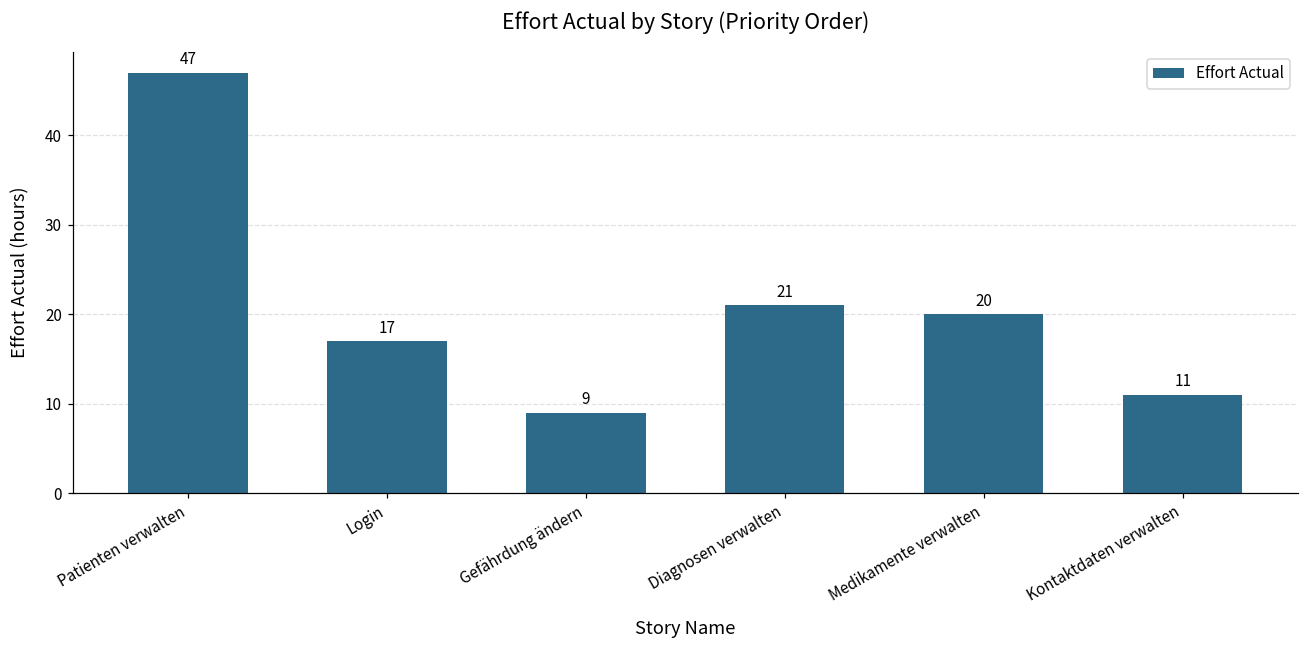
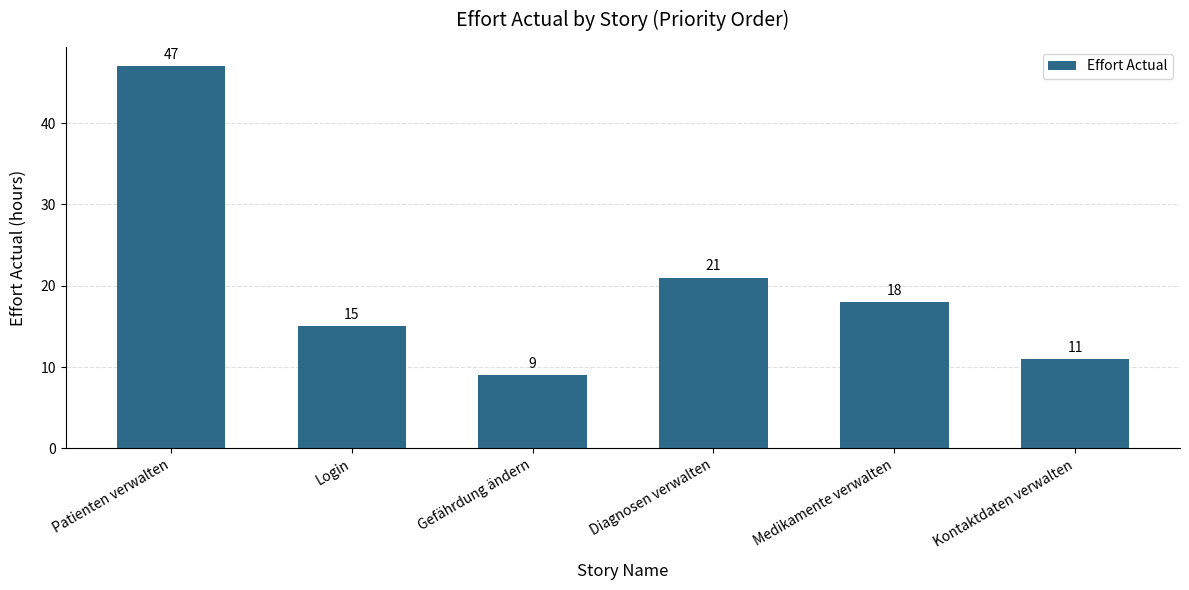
Login: 17 -> 15
Medikamente verwalten: 20 -> 18
